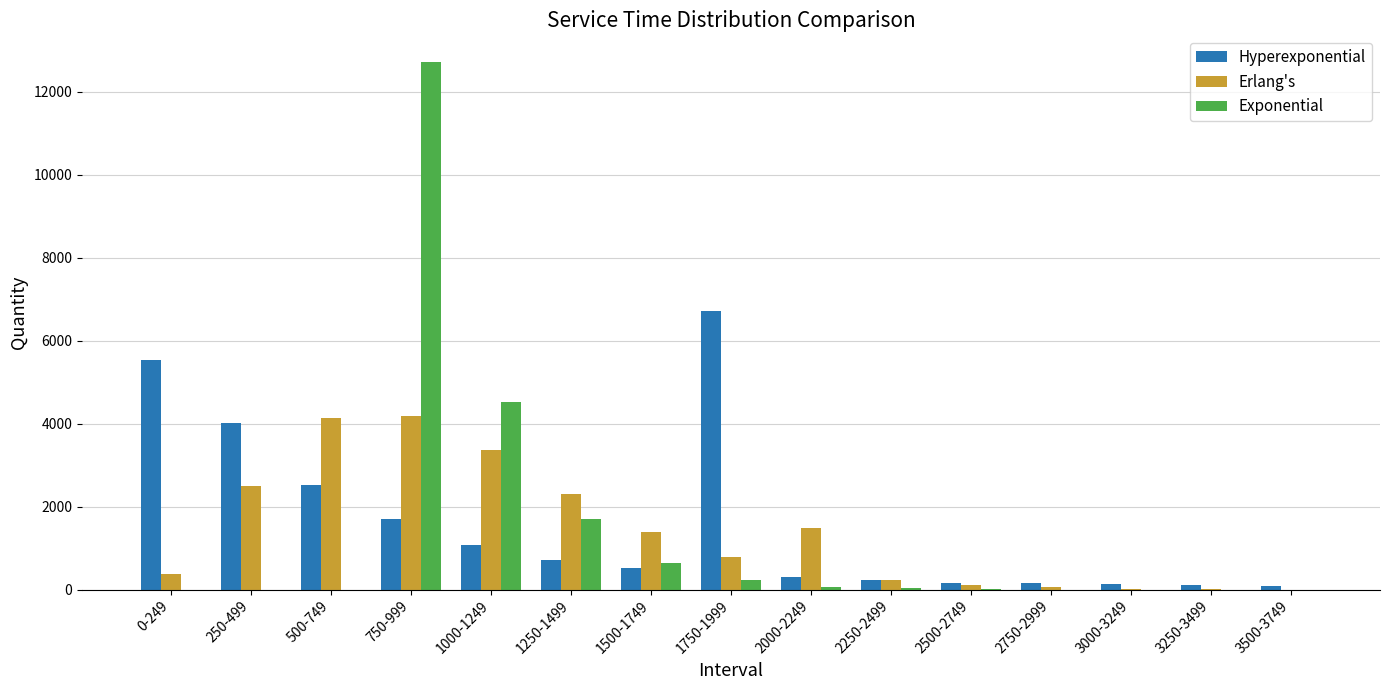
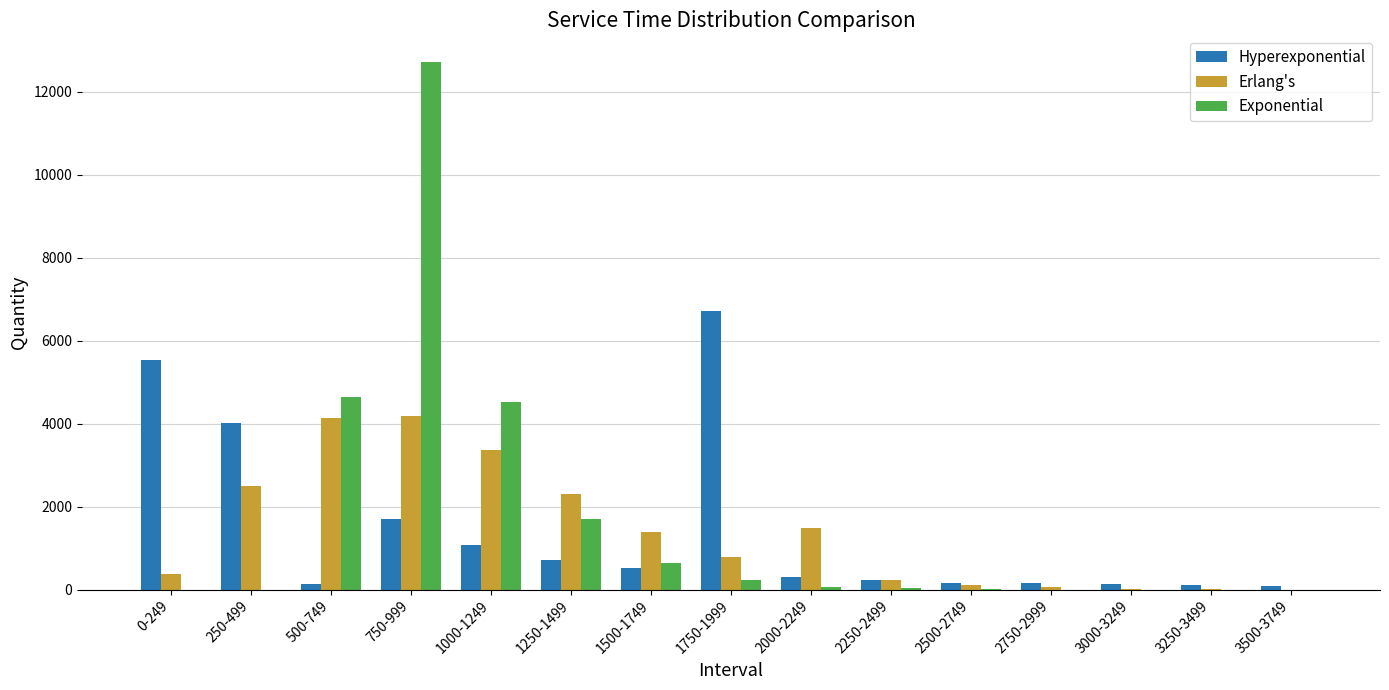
Hyperexponential, 500-749: 2500 -> 100
Exponential, 500-749: 0 -> 4600
